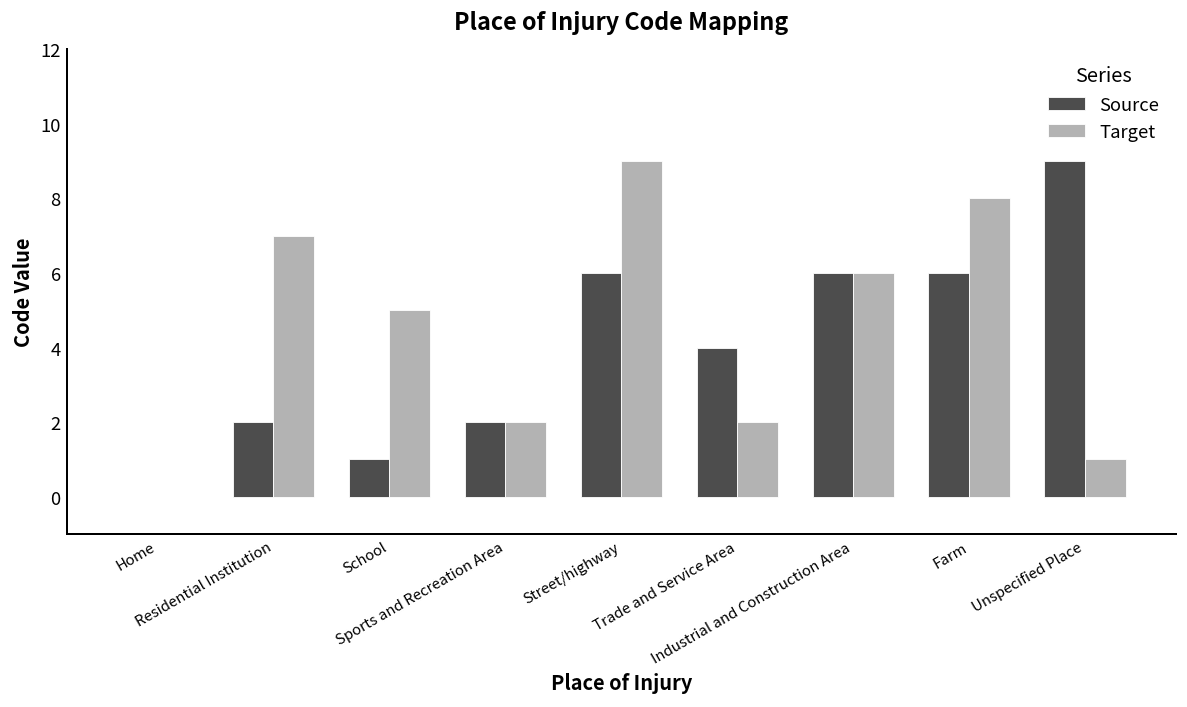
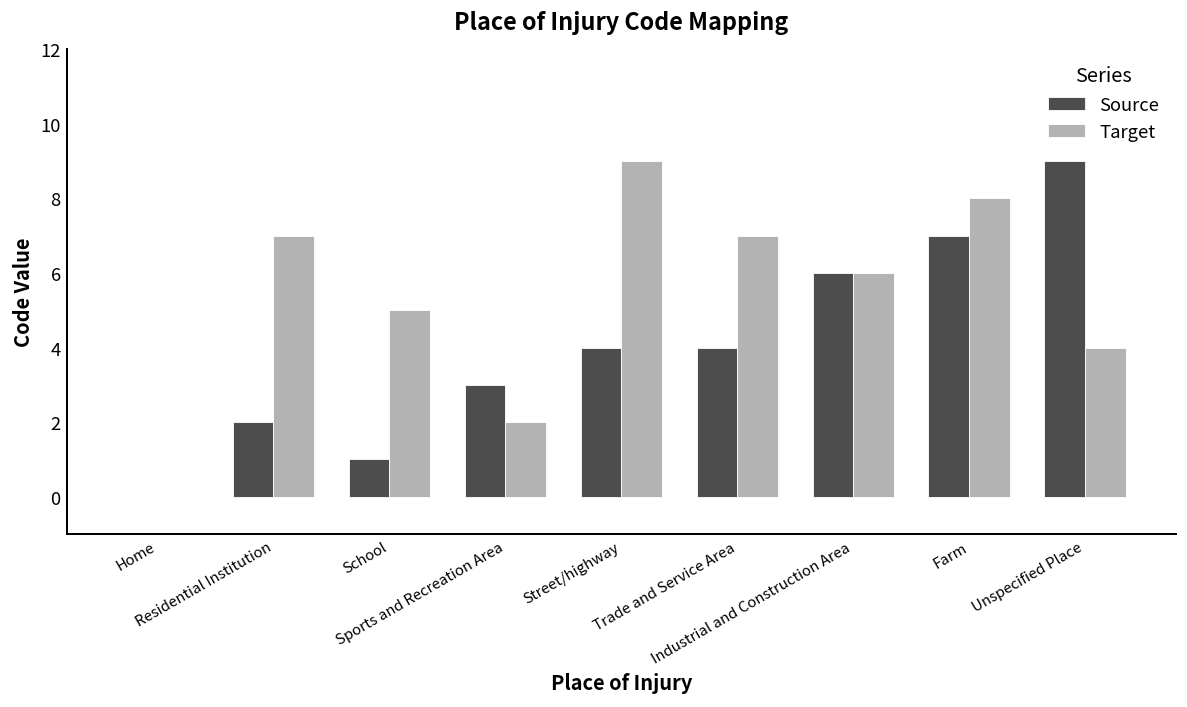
Source, Sports and Recreation Area: 2 -> 3
Source, Street/highway: 6 -> 4
Target, Trade and Service Area: 2 -> 7
Source, Farm: 6 -> 7
Target, Unspecified Place: 1 -> 4
